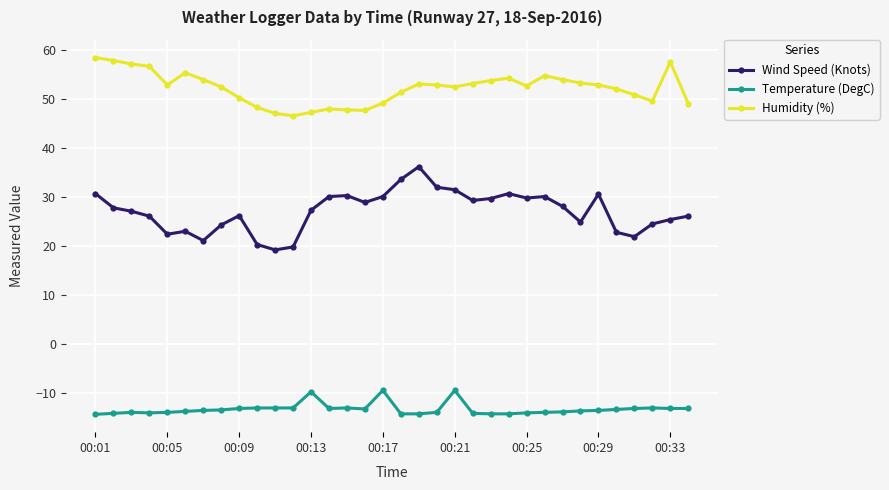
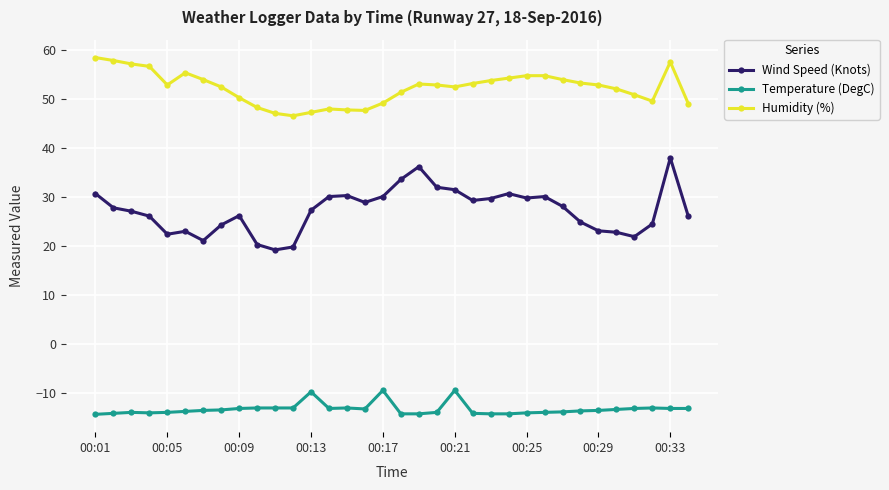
Humidity (%), 00:25: 53 -> 55
Wind Speed (Knots), 00:29: 31 -> 23
Wind Speed (Knots), 00:33: 25 -> 38
